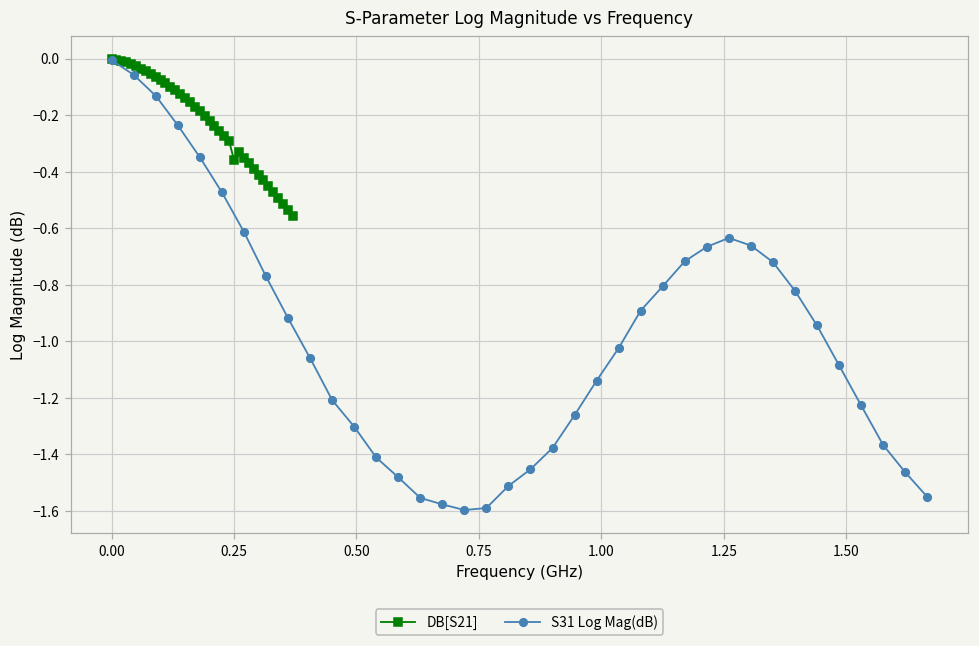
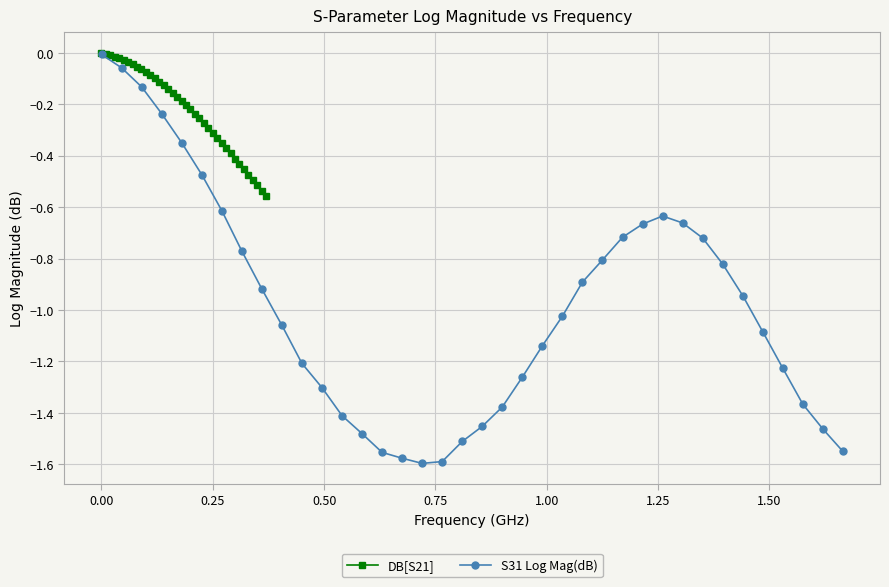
DB[S21], 0.25: -0.36 -> -0.31
